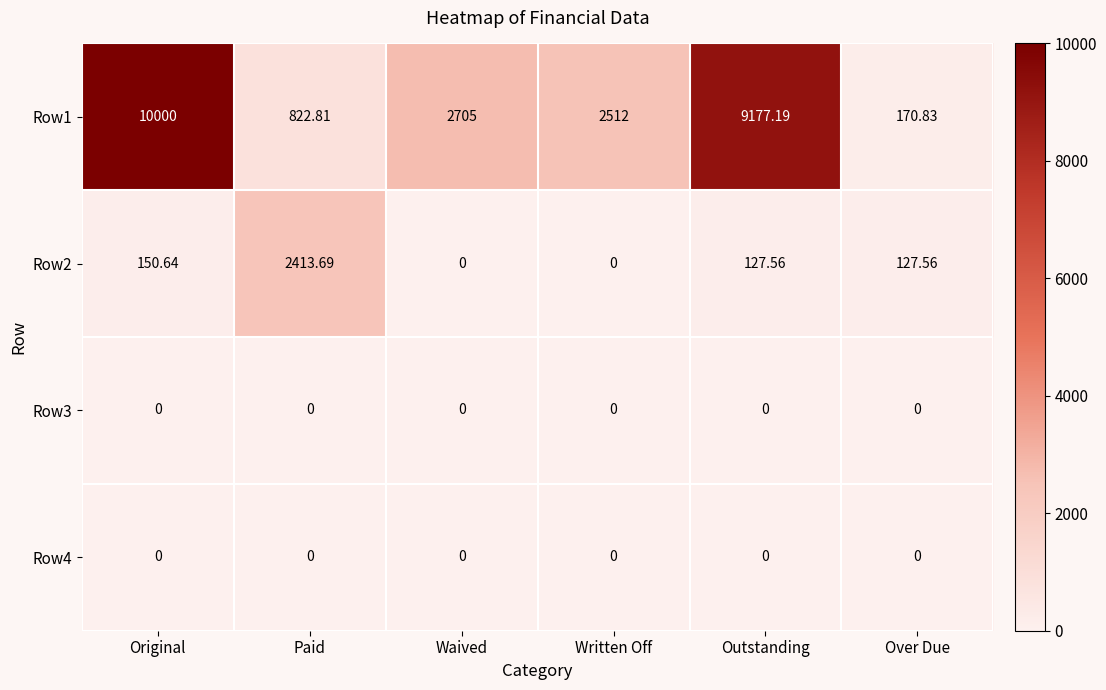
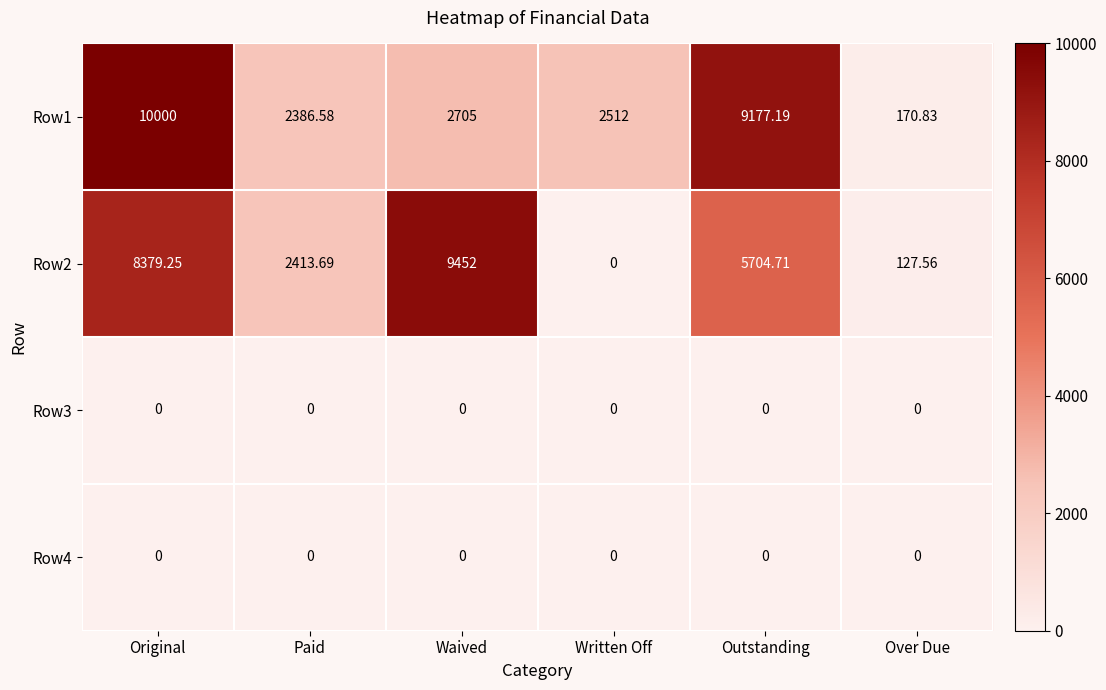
Row1, Paid: 822.81 -> 2386.58
Row2, Original: 150.64 -> 8379.25
Row2, Waived: 0 -> 9452
Row2, Outstanding: 127.56 -> 5704.71
